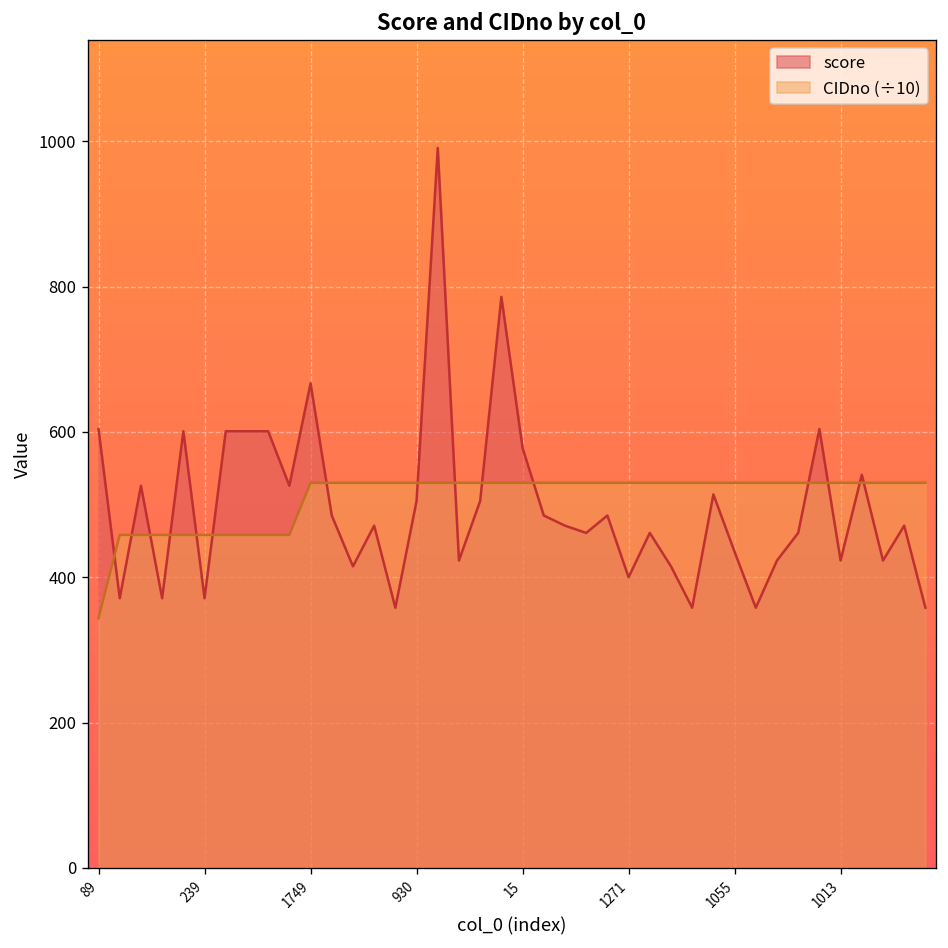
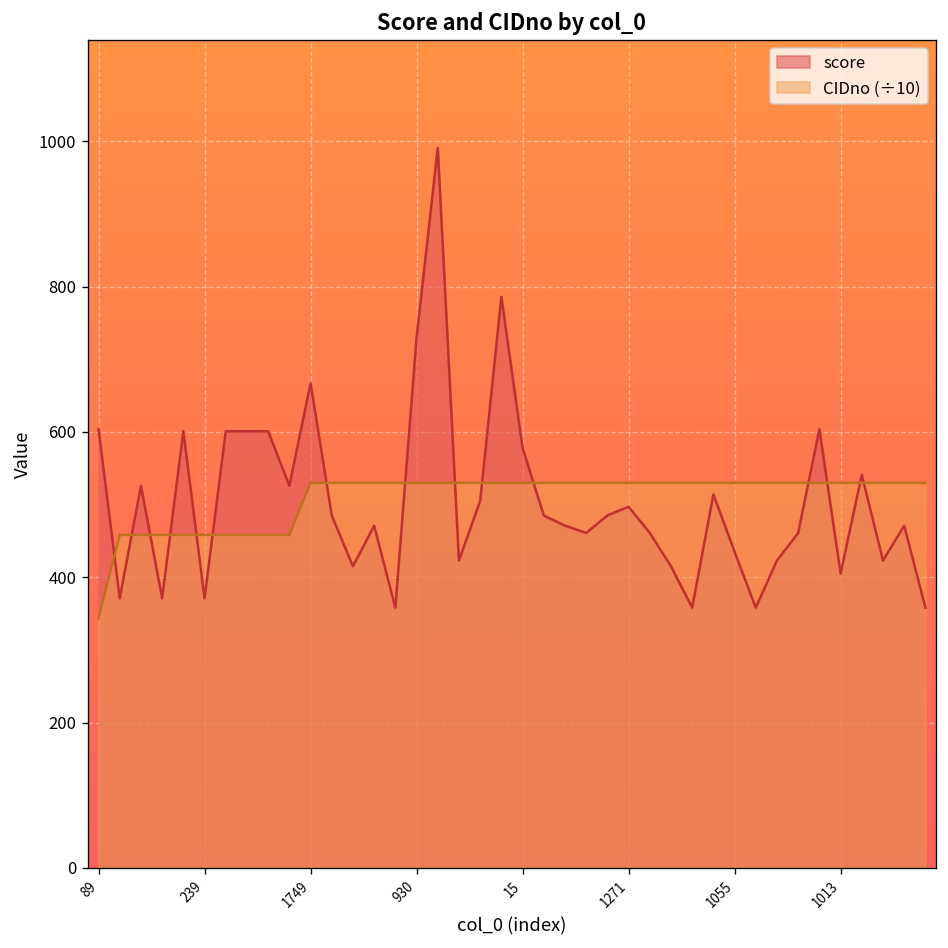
score, 930: 510 -> 730
score, 1271: 400 -> 500
score, 1013: 420 -> 410
